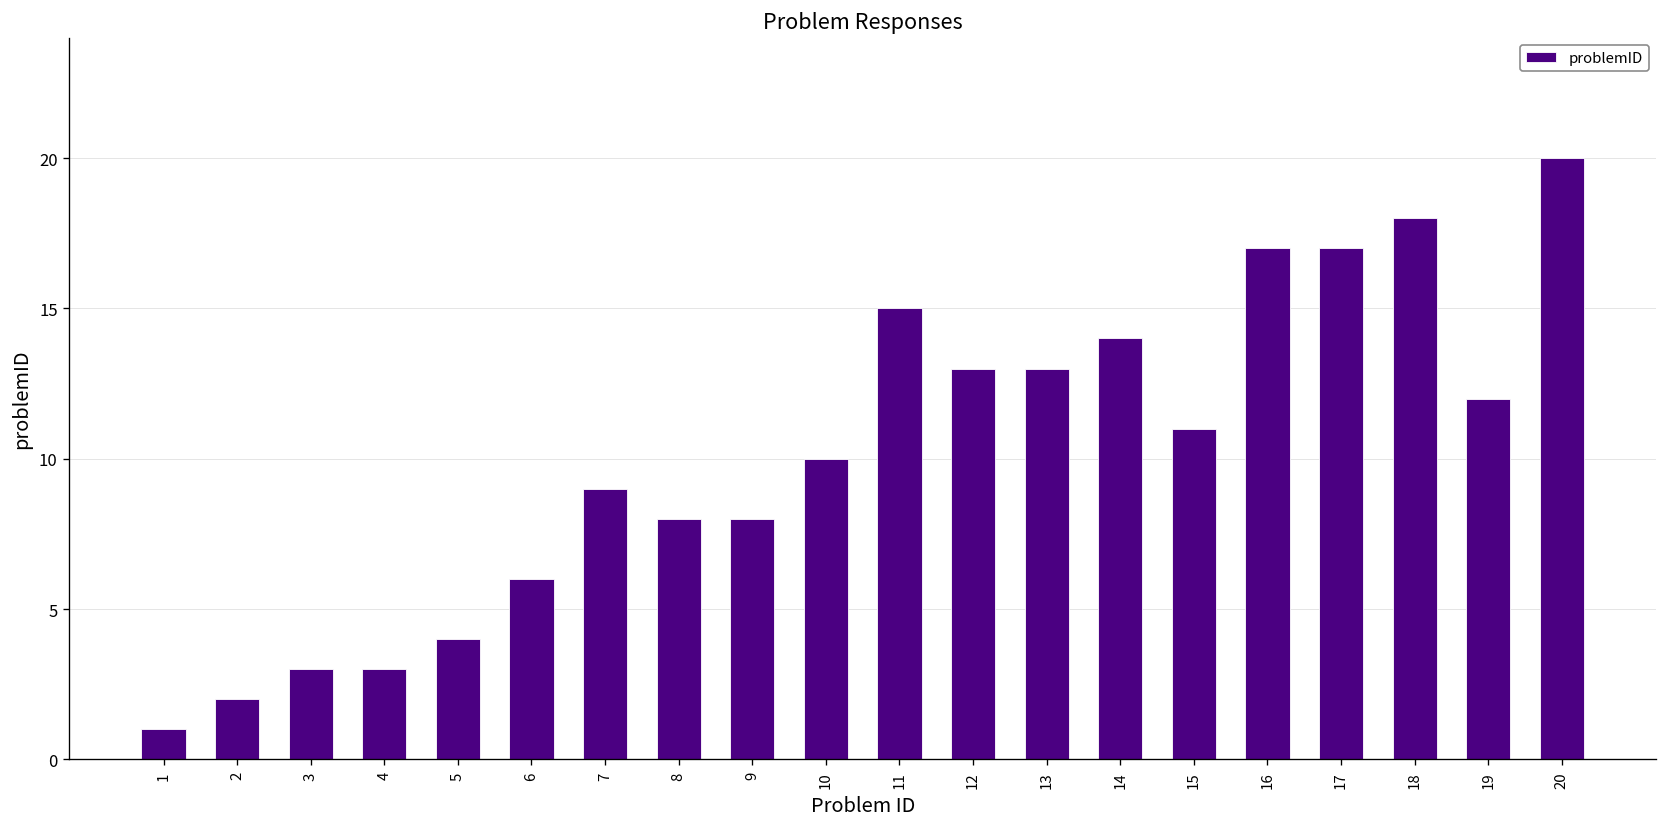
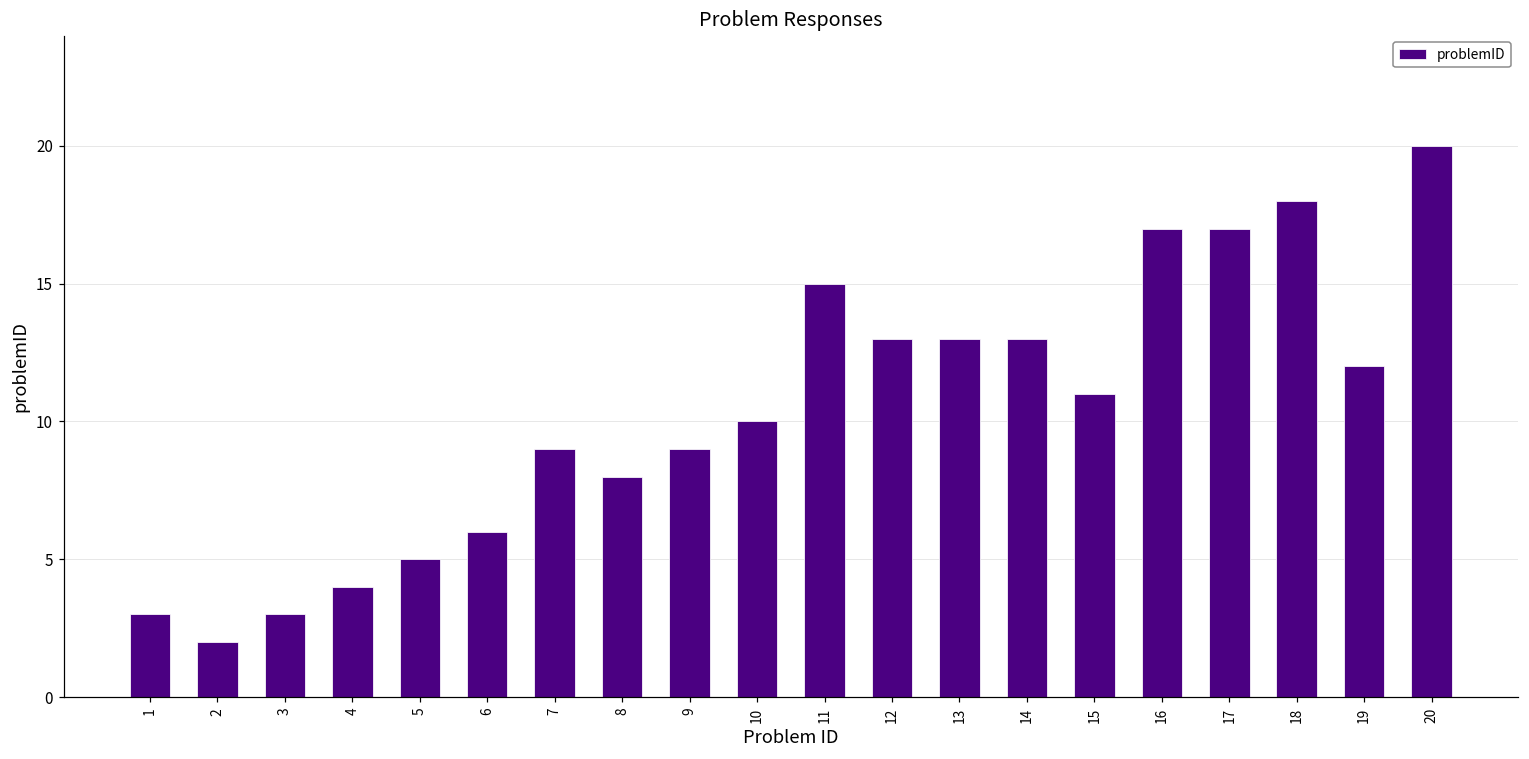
1: 1 -> 3
4: 3 -> 4
5: 4 -> 5
9: 8 -> 9
14: 14 -> 13
